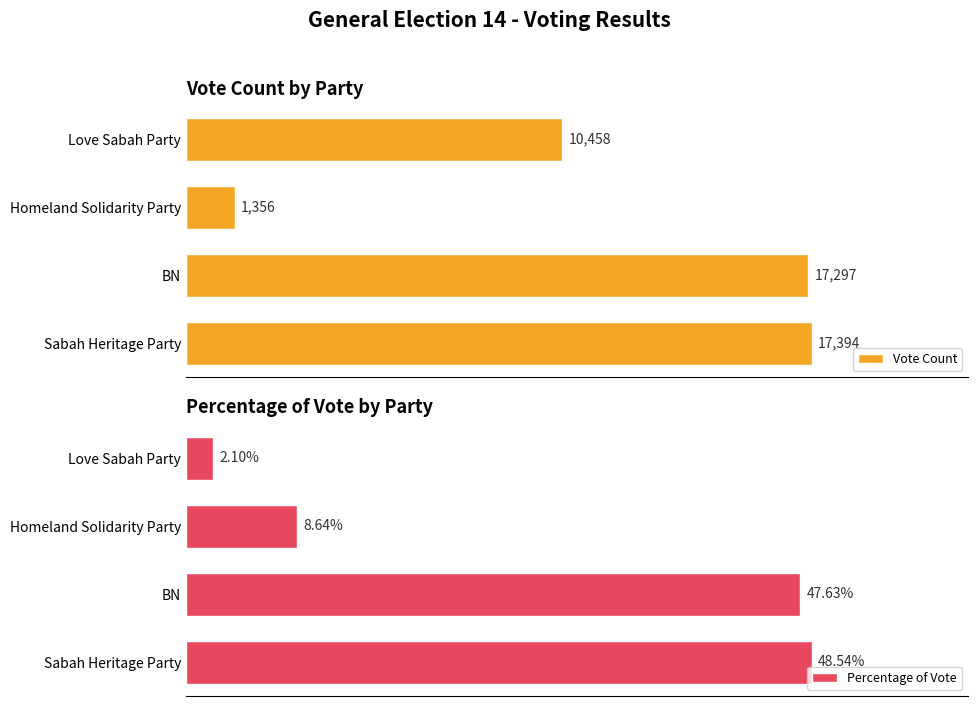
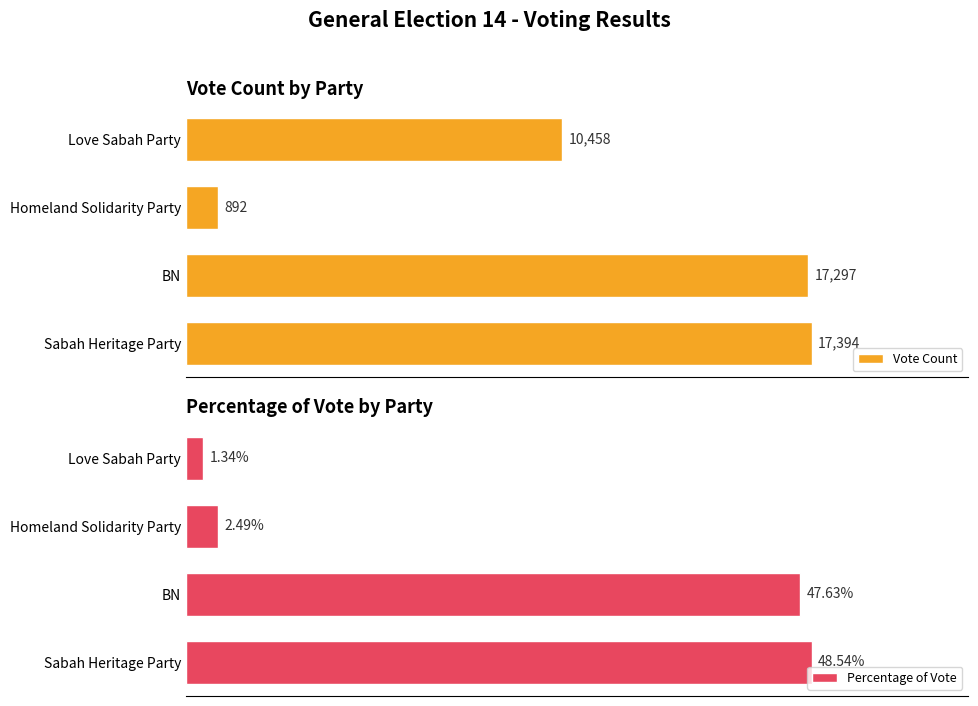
Vote Count by Party, Homeland Solidarity Party: 1,356 -> 892
Percentage of Vote by Party, Love Sabah Party: 2.10% -> 1.34%
Percentage of Vote by Party, Homeland Solidarity Party: 8.64% -> 2.49%
